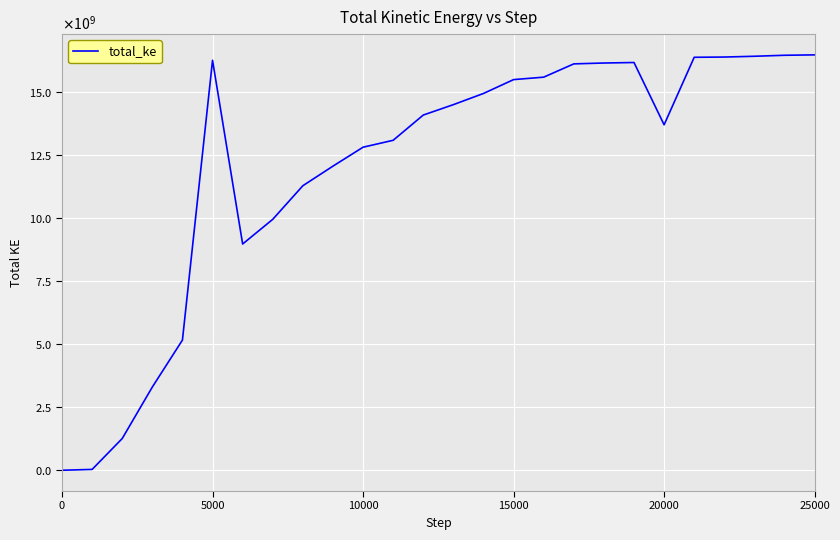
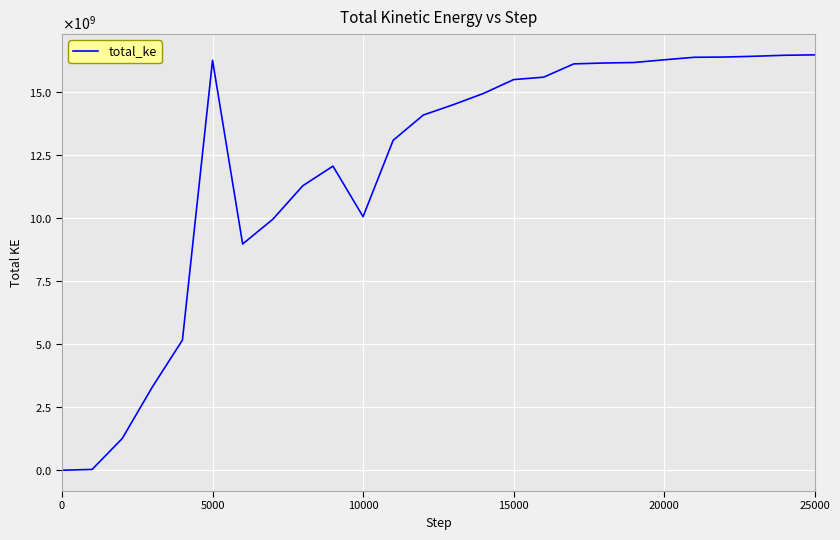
10000: 12800000000 -> 10100000000
20000: 13700000000 -> 16300000000
